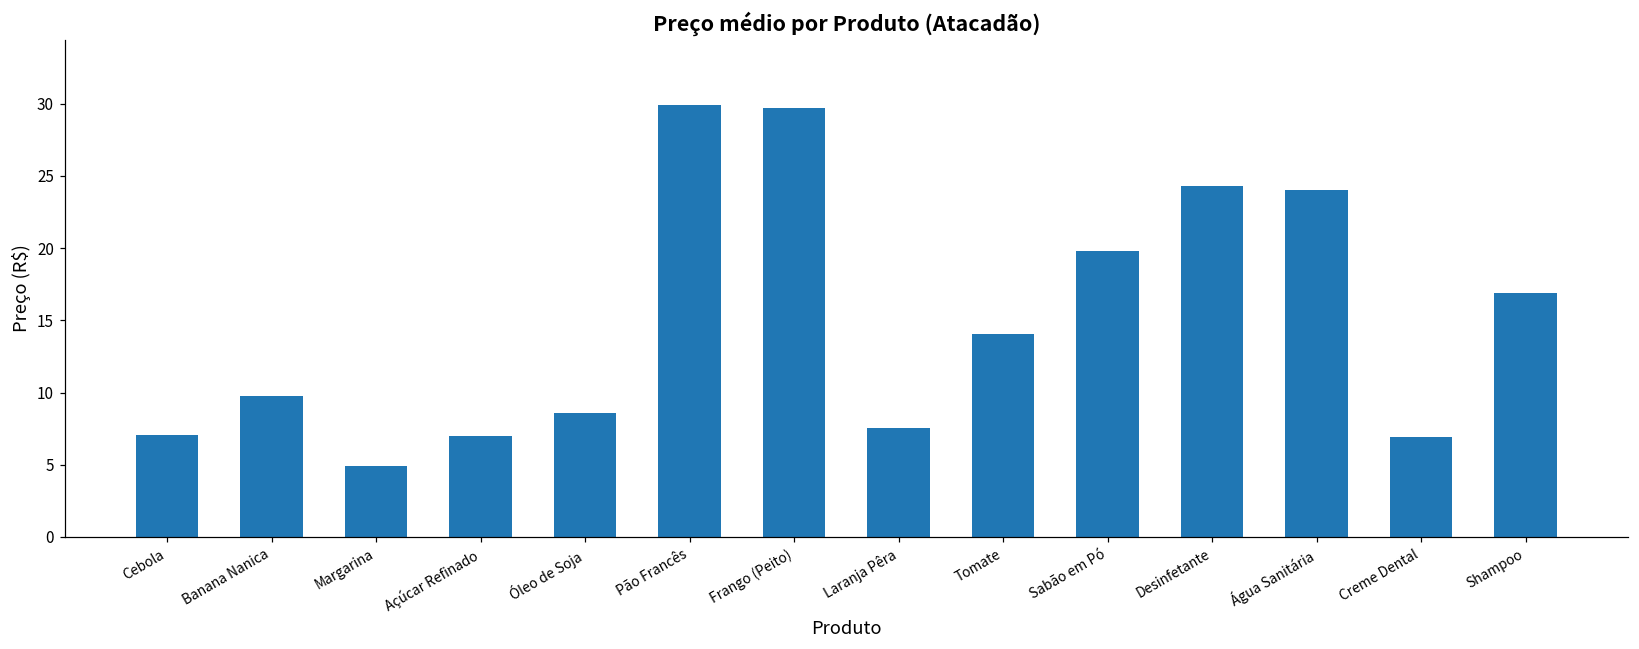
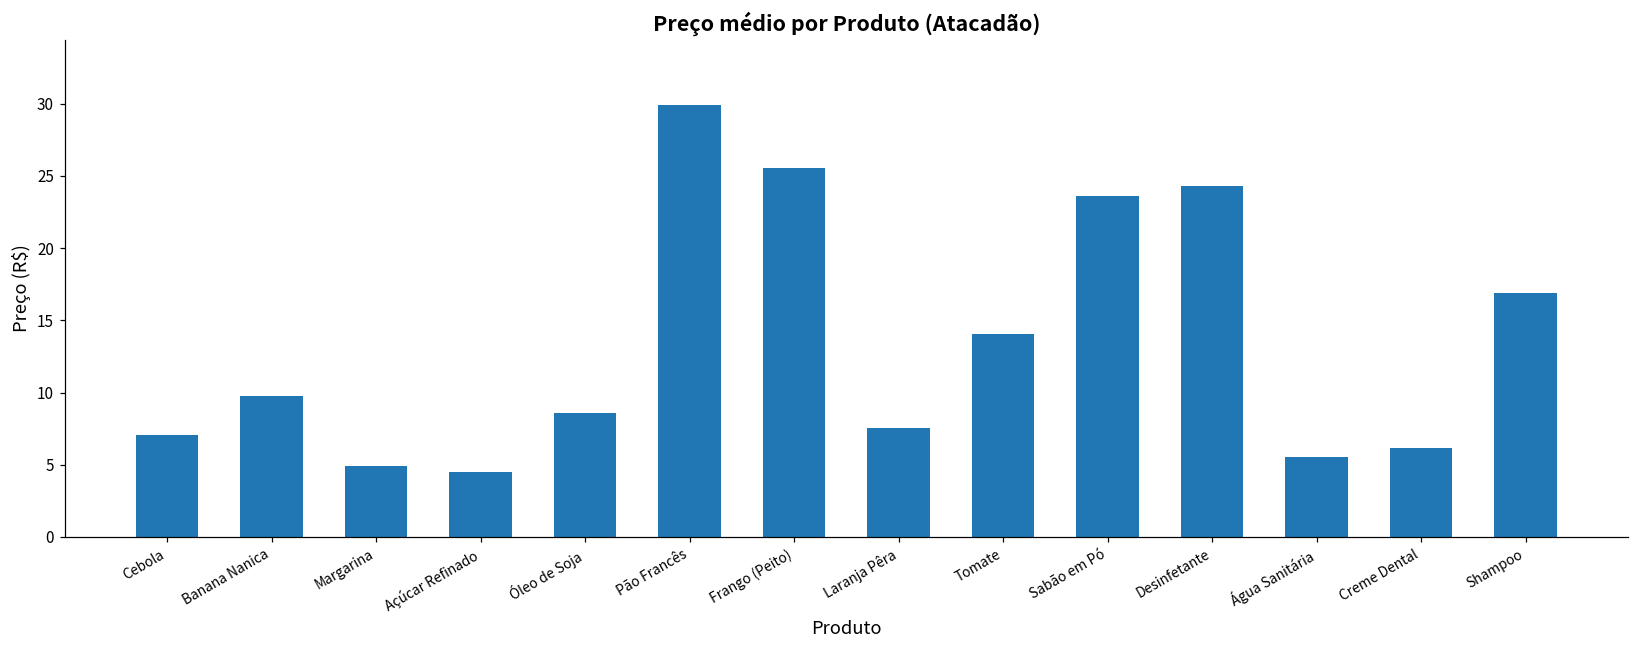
Açúcar Refinado: 7.0 -> 4.5
Frango (Peito): 29.7 -> 25.5
Sabão em Pó: 19.8 -> 23.6
Água Sanitária: 24.0 -> 5.6
Creme Dental: 6.9 -> 6.2
